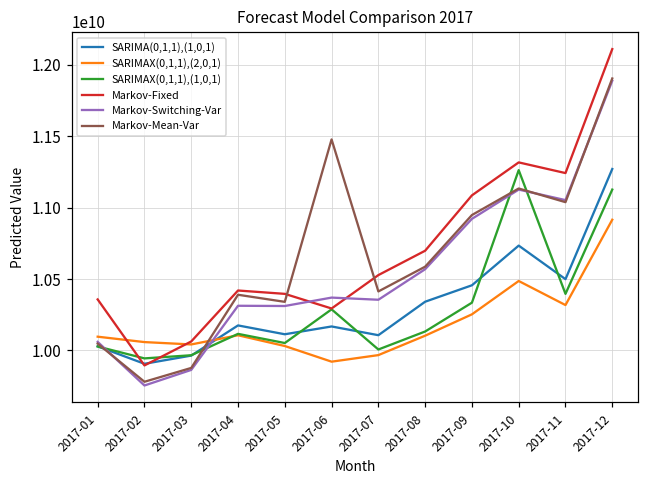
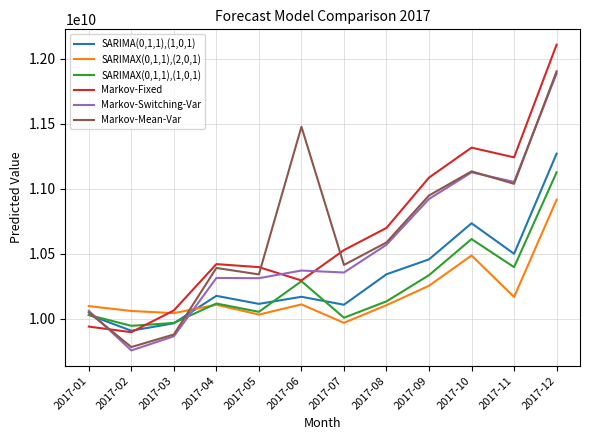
Markov-Fixed, 2017-01: 10360000000 -> 9940000000
SARIMAX(0,1,1),(2,0,1), 2017-06: 9920000000 -> 10110000000
SARIMAX(0,1,1),(1,0,1), 2017-10: 11260000000 -> 10610000000
SARIMAX(0,1,1),(2,0,1), 2017-11: 10320000000 -> 10170000000
